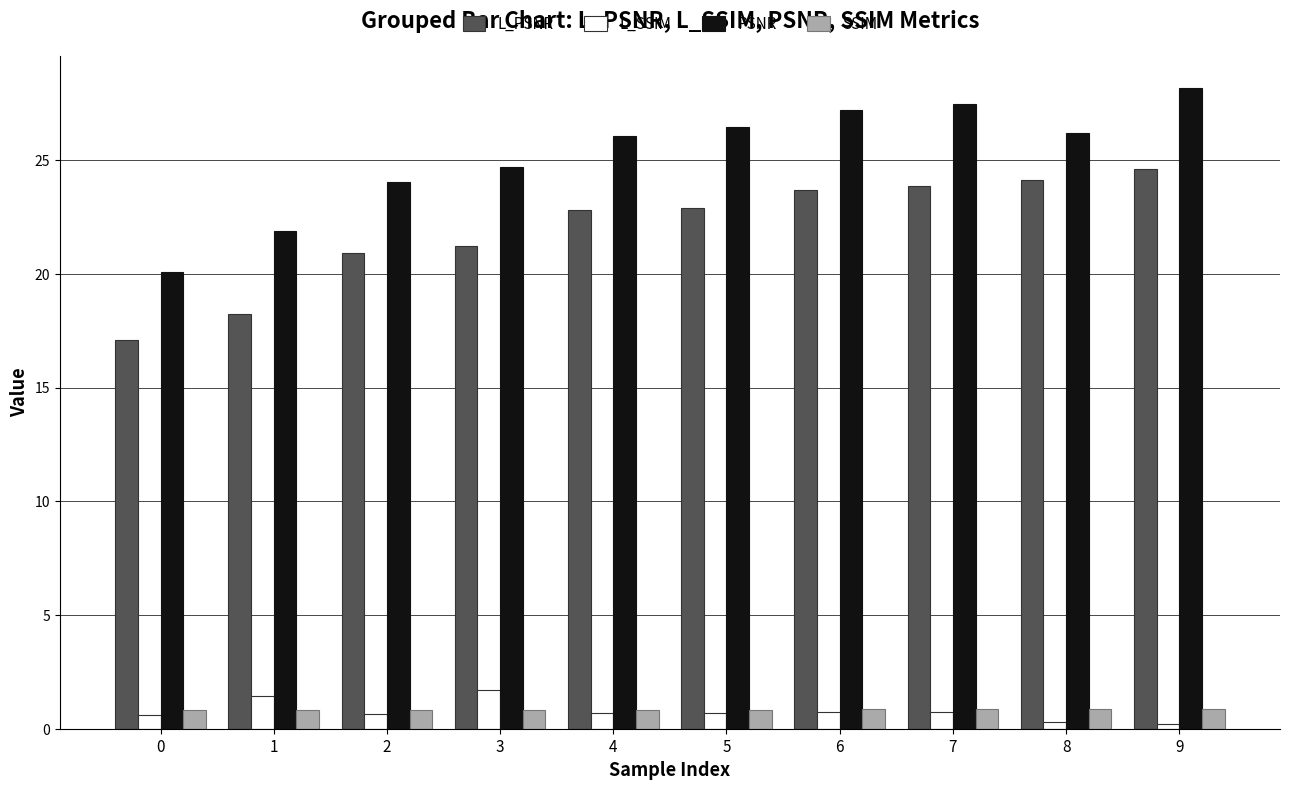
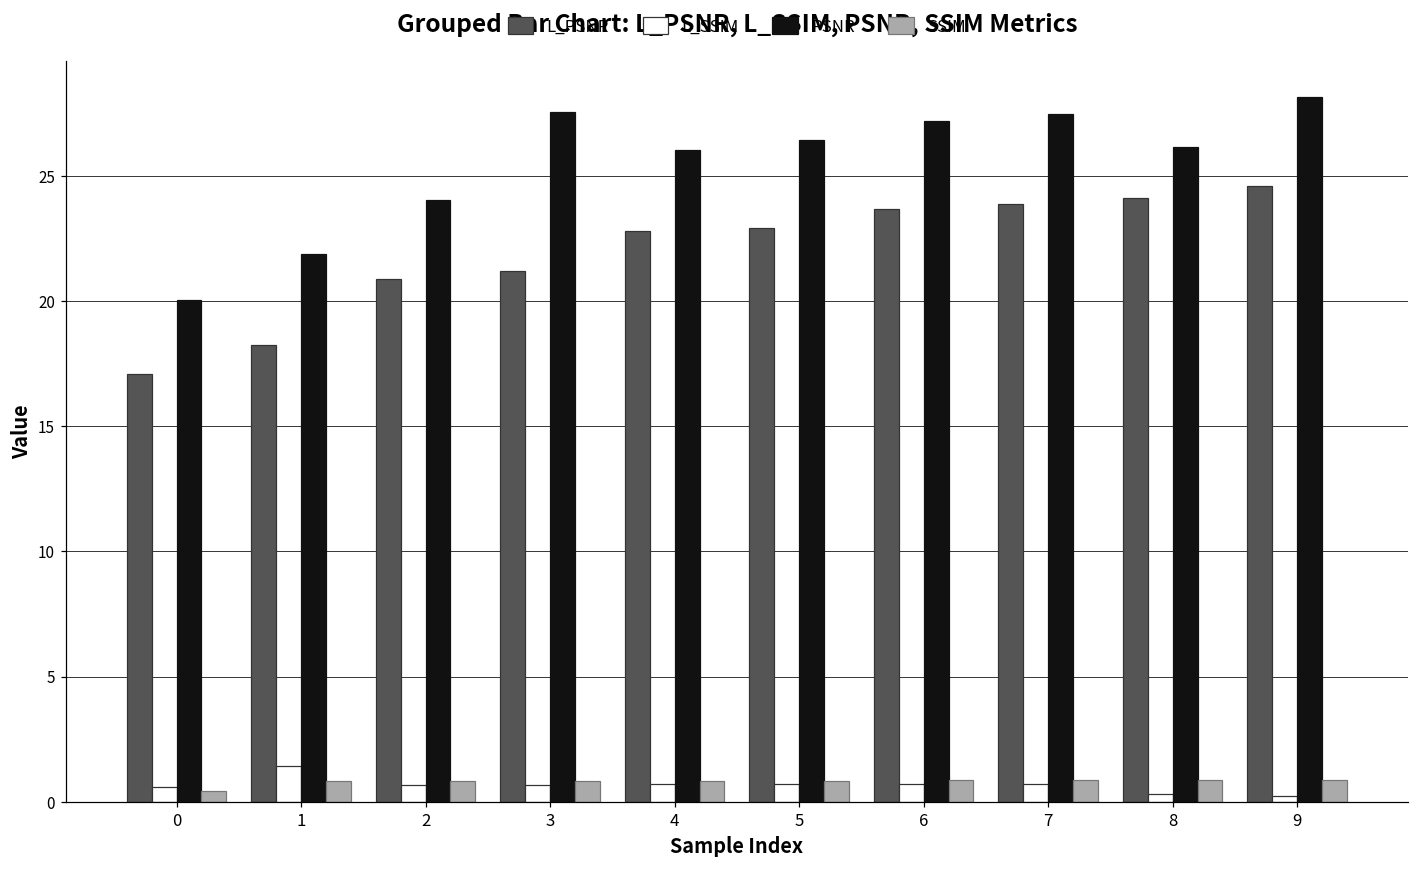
SSIM, 0: 0.8 -> 0.4
L_SSIM, 3: 1.7 -> 0.7
PSNR, 3: 24.7 -> 27.6
